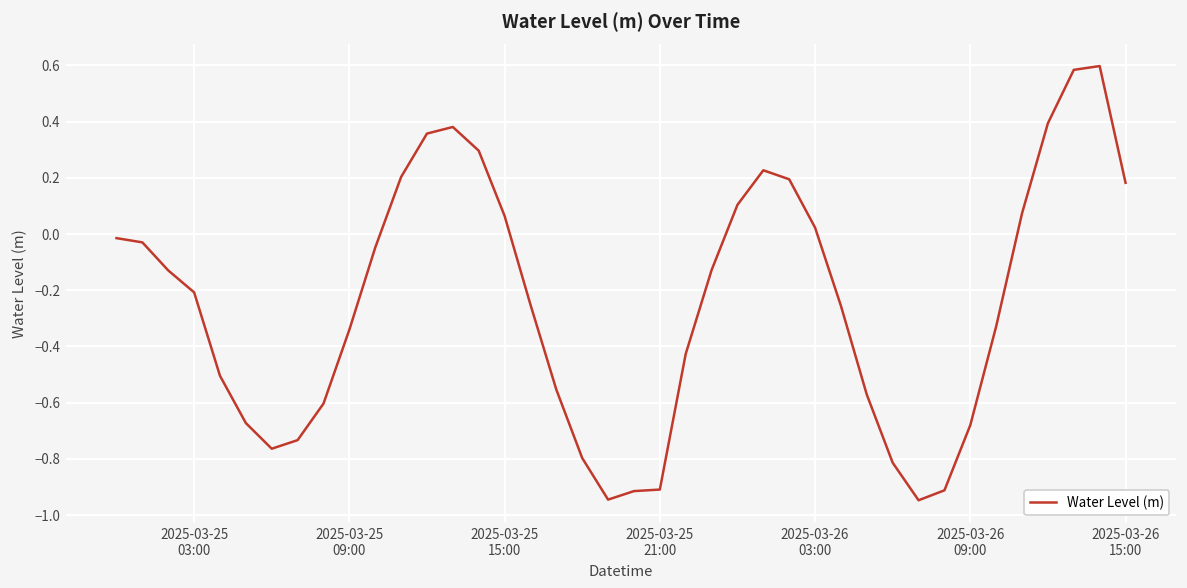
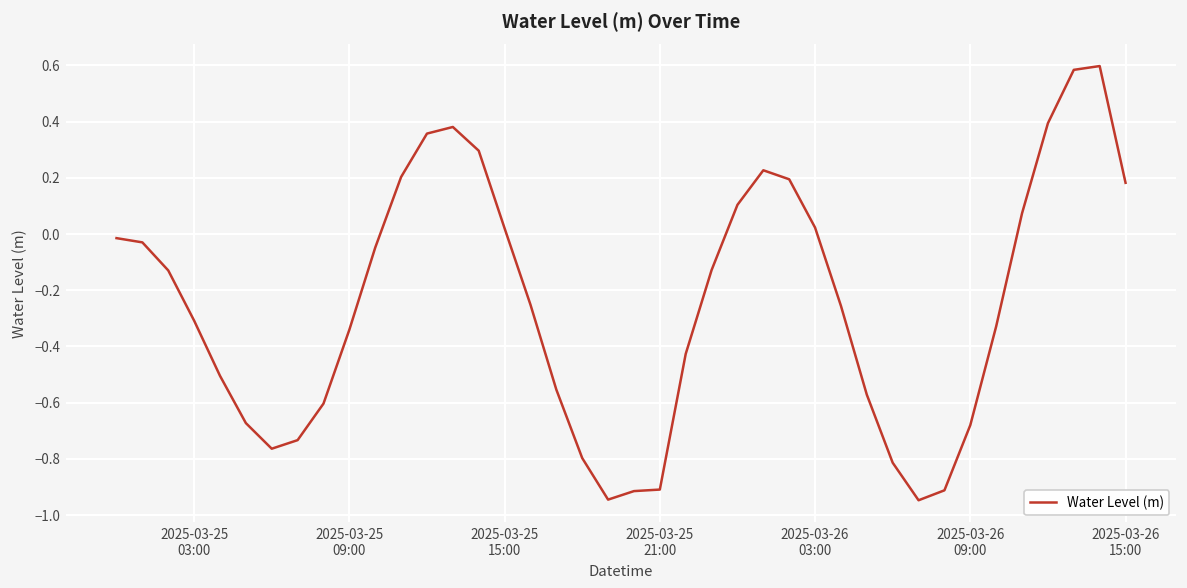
2025-03-25 03:00: -0.21 -> -0.31
2025-03-25 15:00: 0.06 -> 0.02
